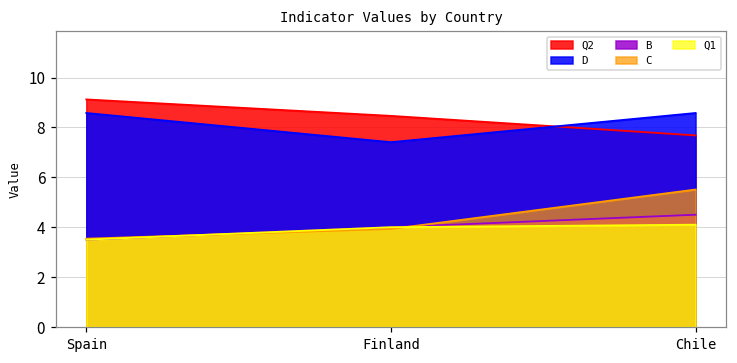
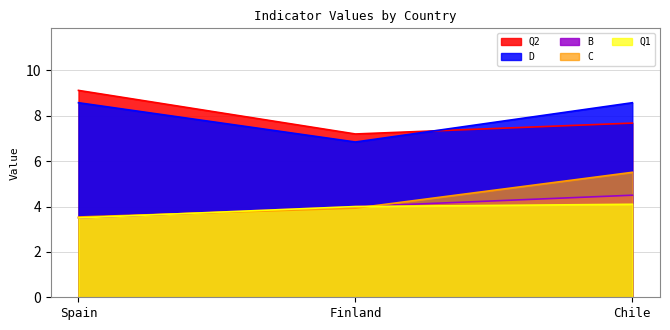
Q2, Finland: 8.5 -> 7.2
D, Finland: 7.4 -> 6.8
